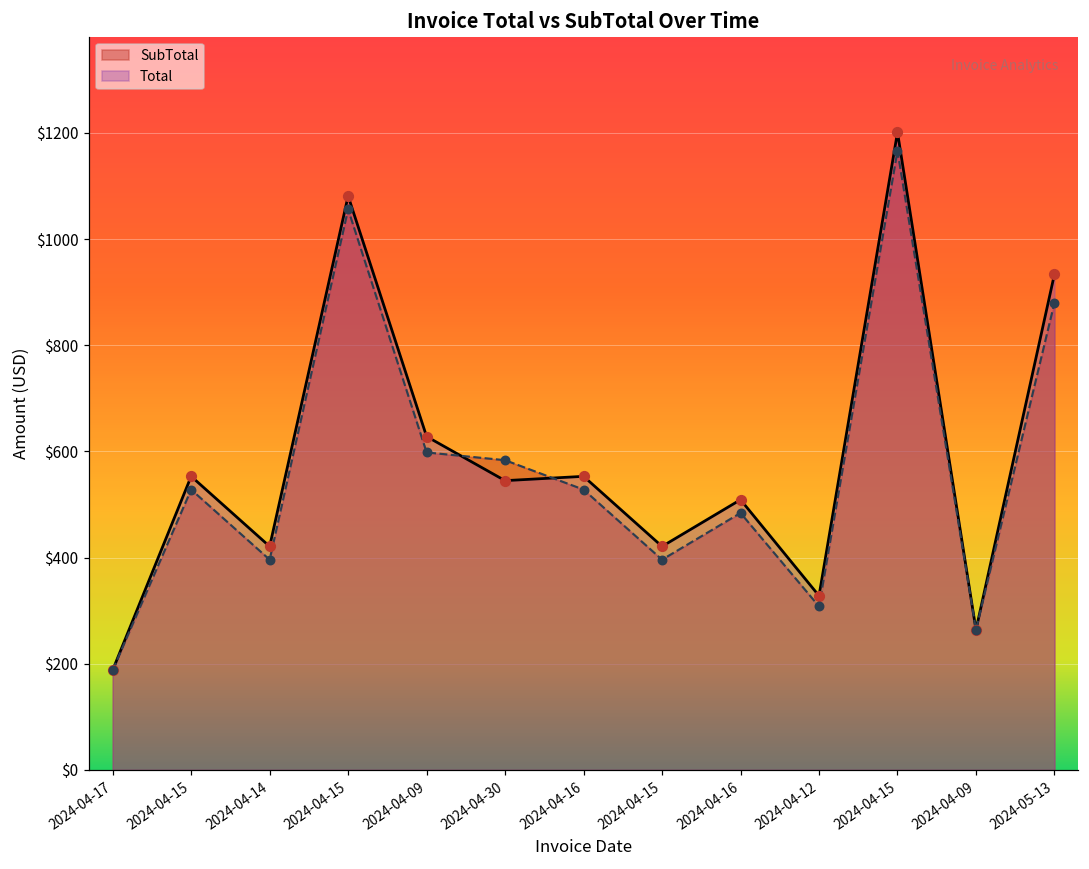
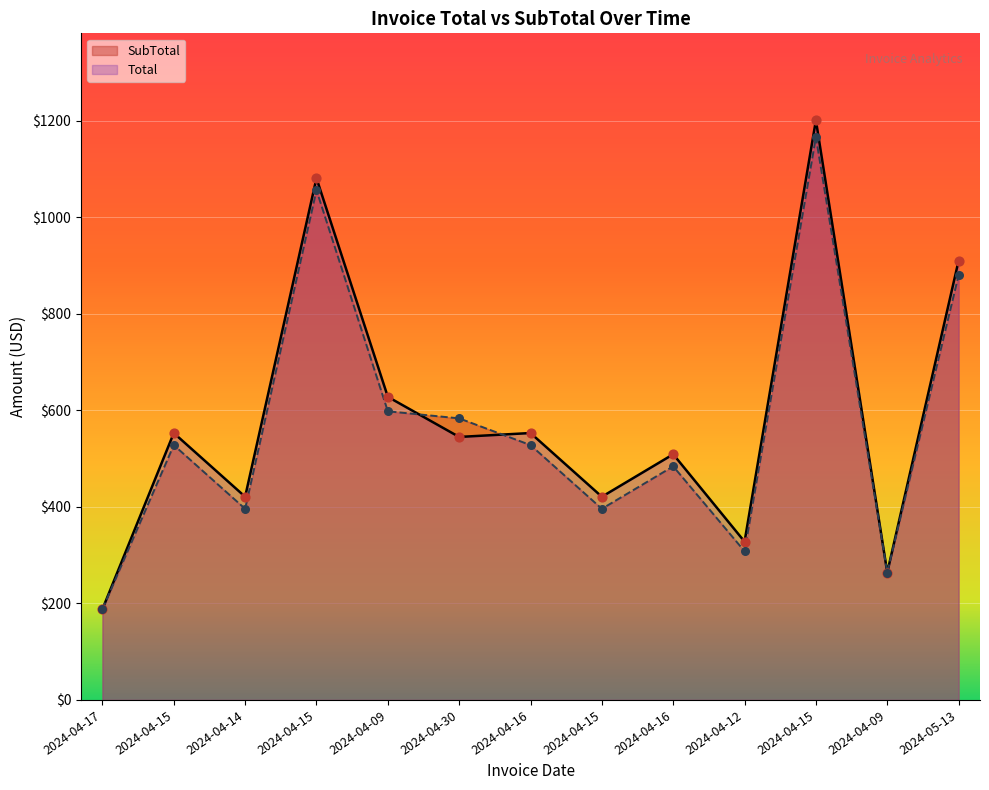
Total, 2024-05-13: $930 -> $910
